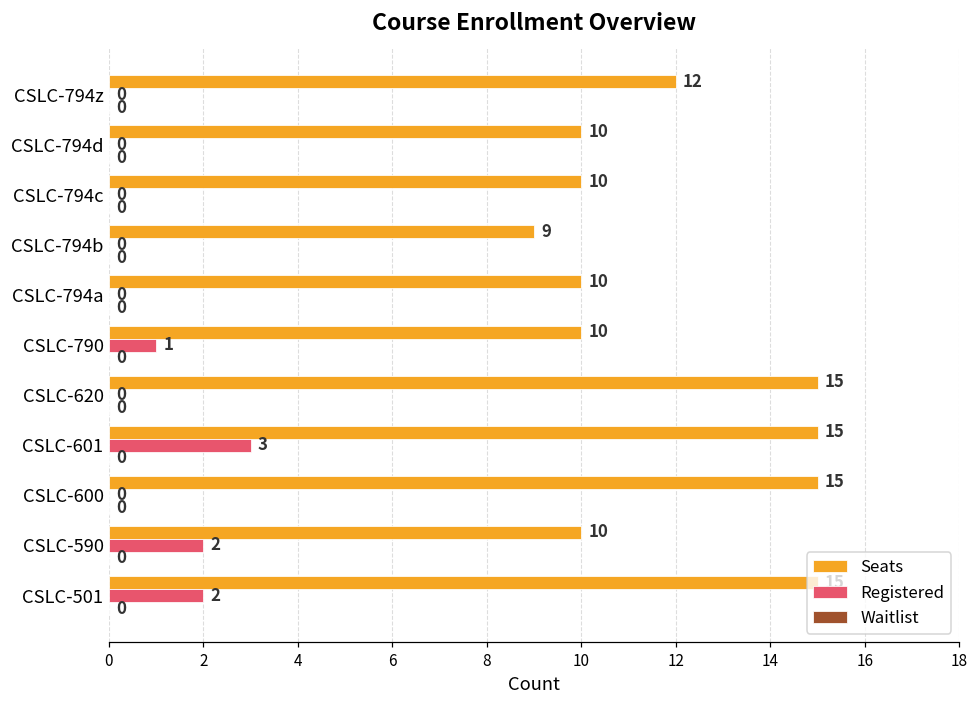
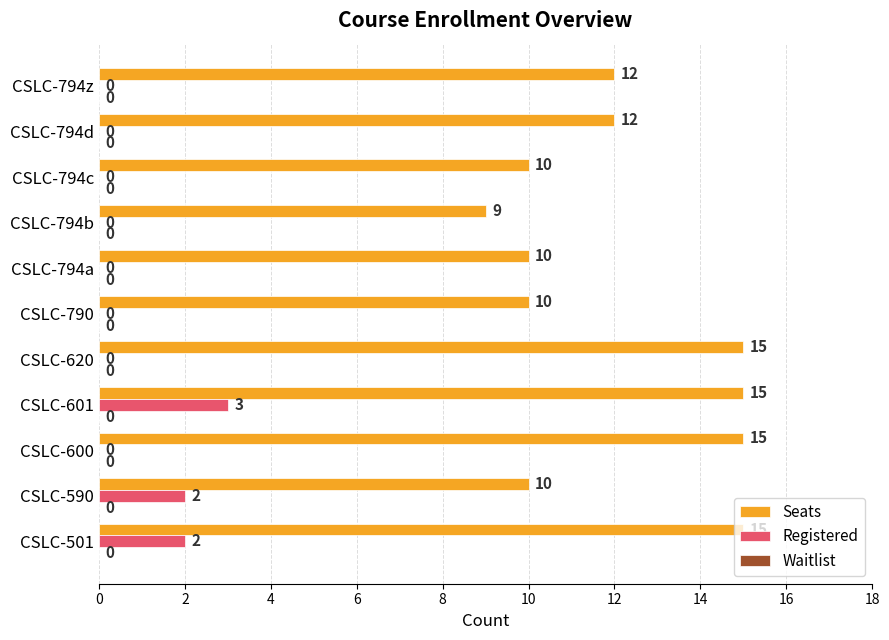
Seats, CSLC-794d: 10 -> 12
Registered, CSLC-790: 1 -> 0
